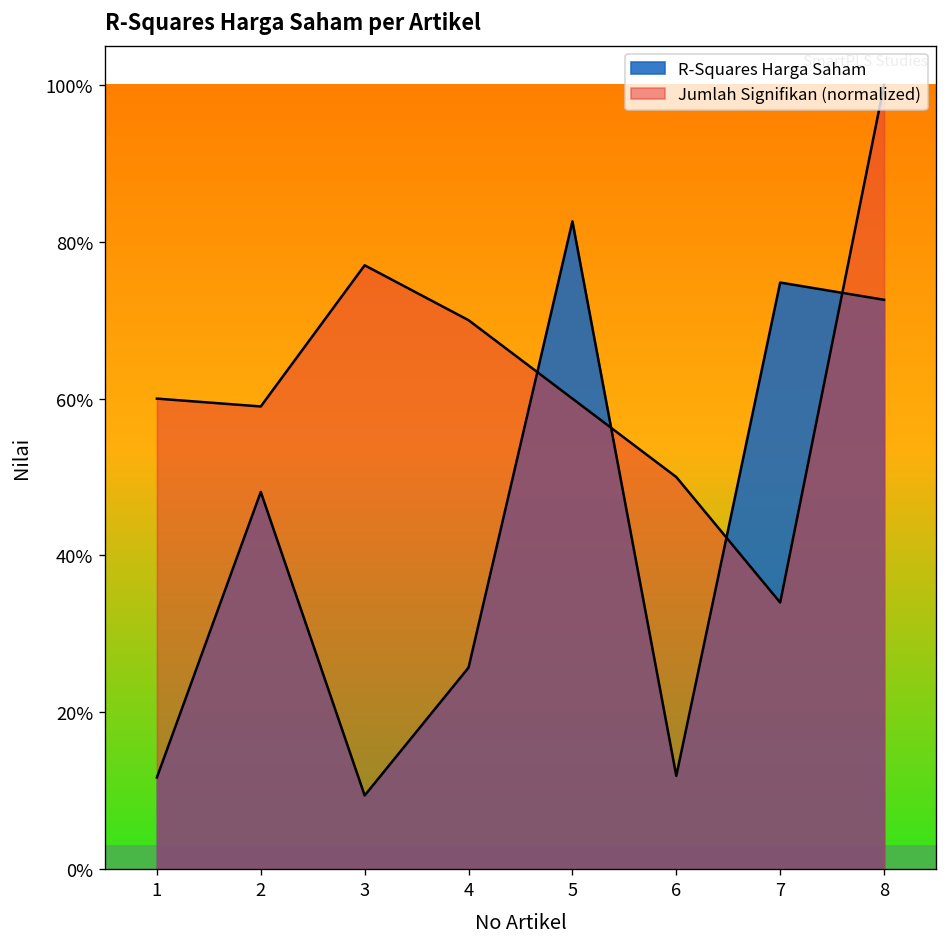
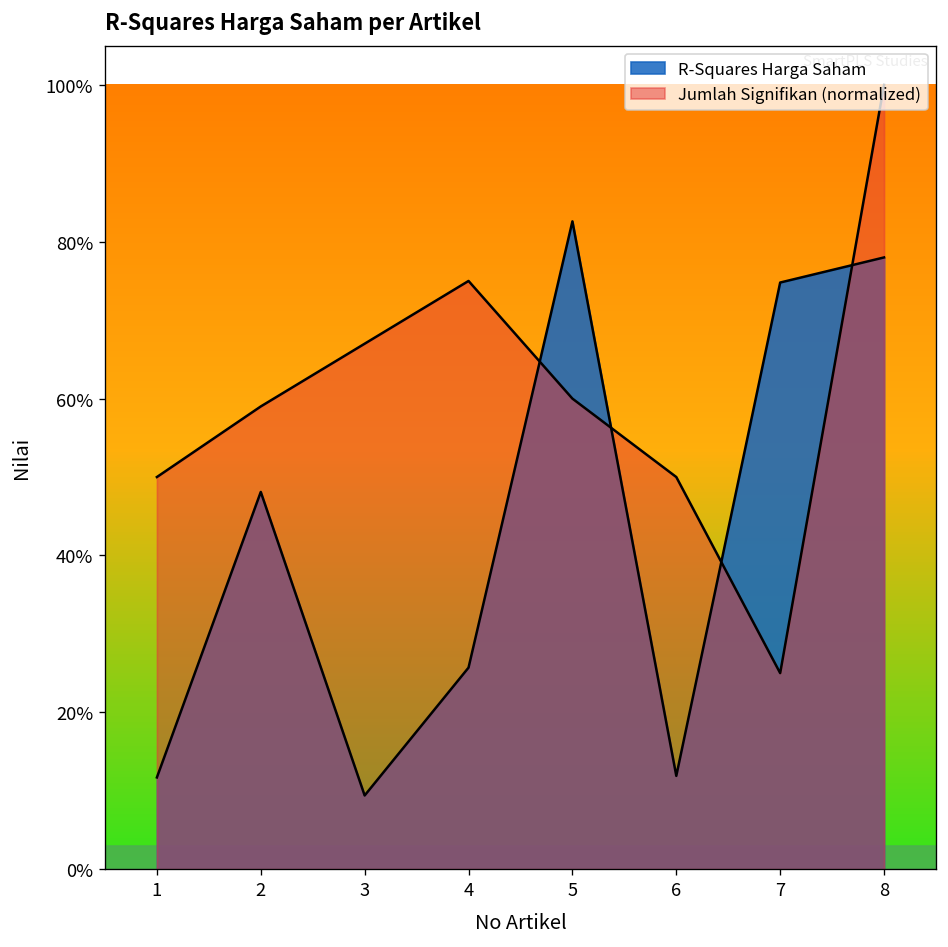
Jumlah Signifikan (normalized), 1: 60% -> 50%
Jumlah Signifikan (normalized), 3: 77% -> 67%
Jumlah Signifikan (normalized), 4: 70% -> 75%
Jumlah Signifikan (normalized), 7: 34% -> 25%
R-Squares Harga Saham, 8: 73% -> 78%
